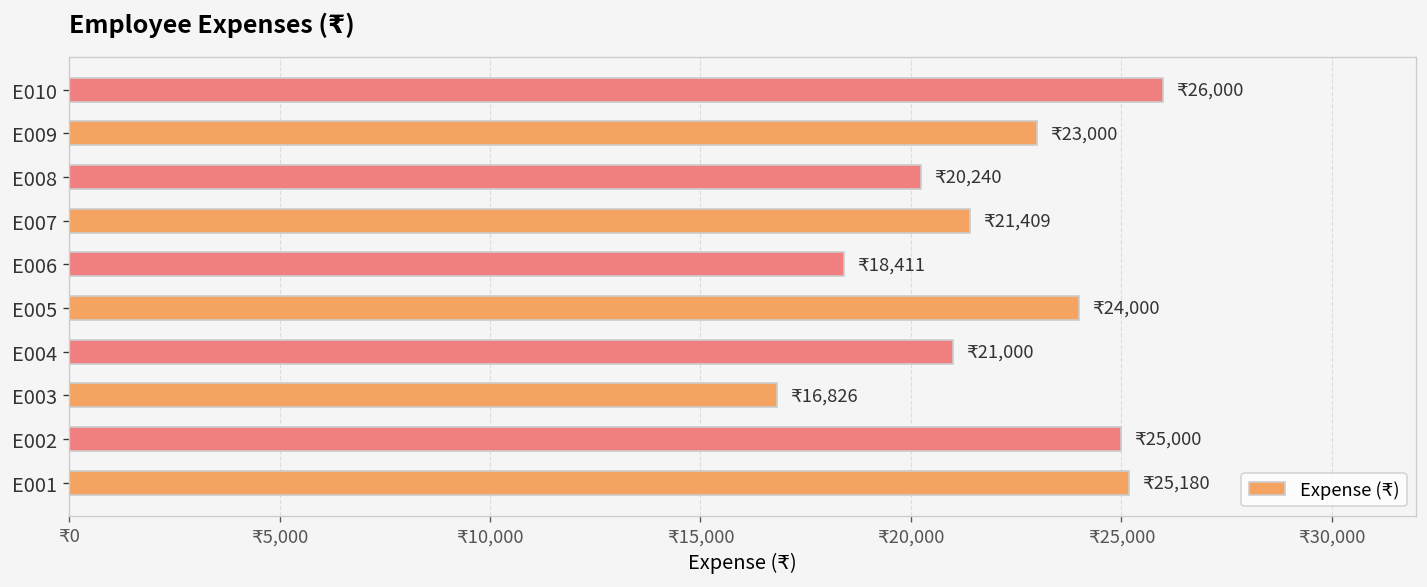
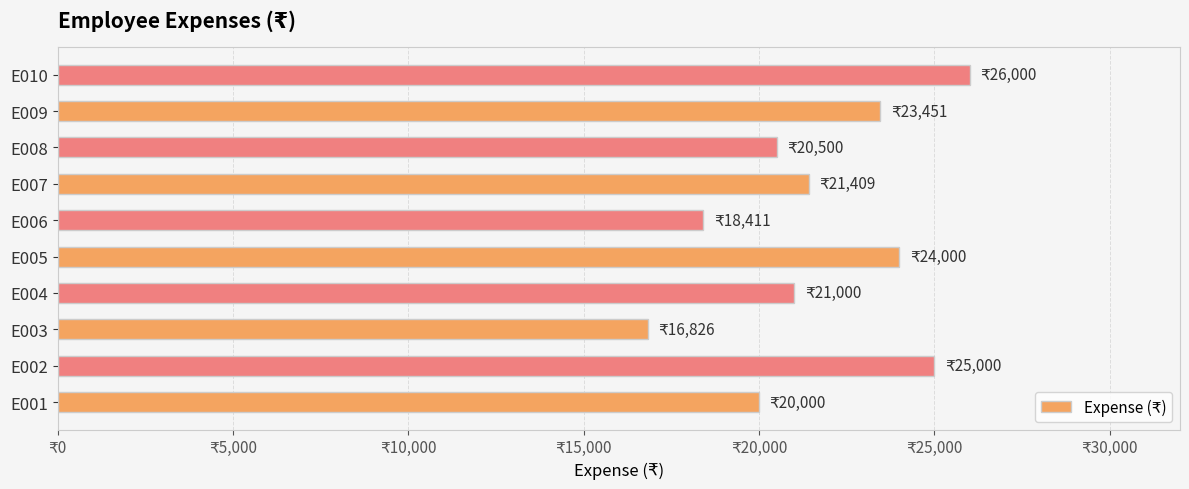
E009: 23,000 -> 23,451
E008: 20,240 -> 20,500
E001: 25,180 -> 20,000
